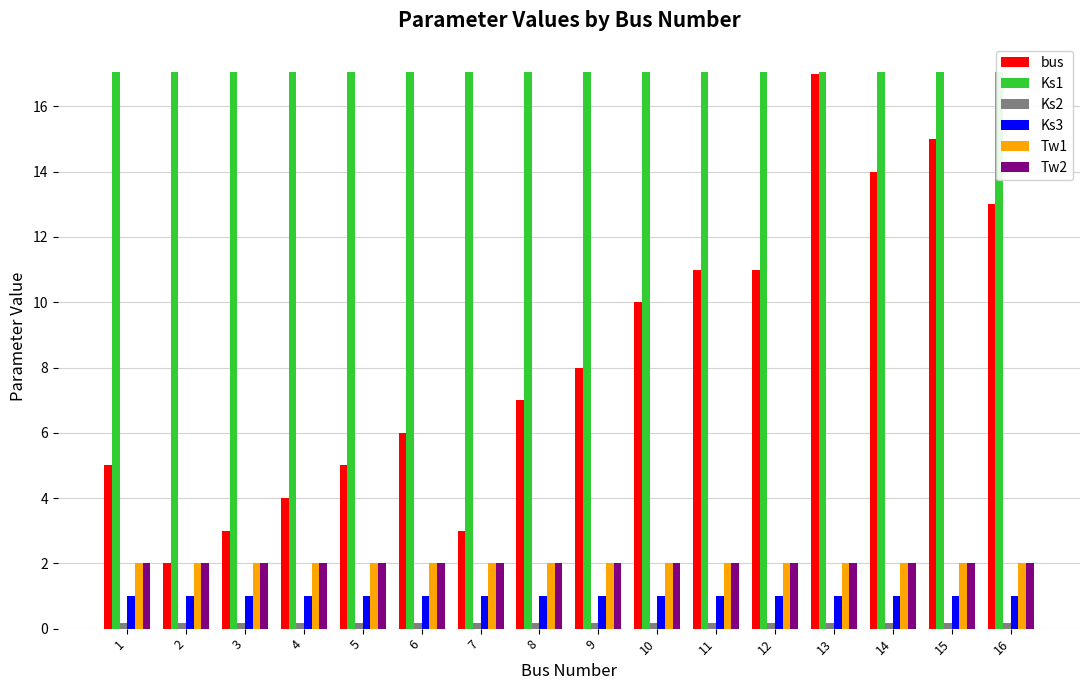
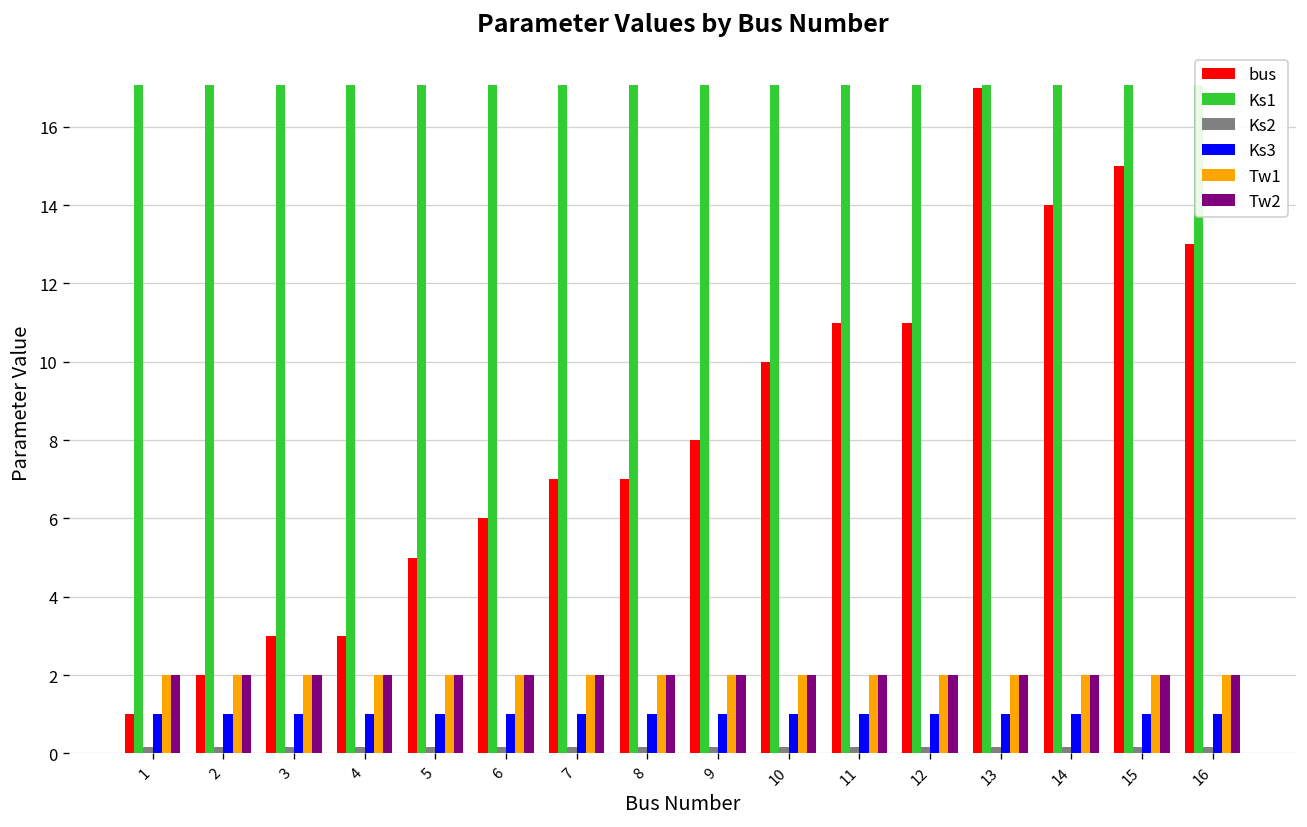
bus, 1: 5 -> 1
bus, 4: 4 -> 3
bus, 7: 3 -> 7
